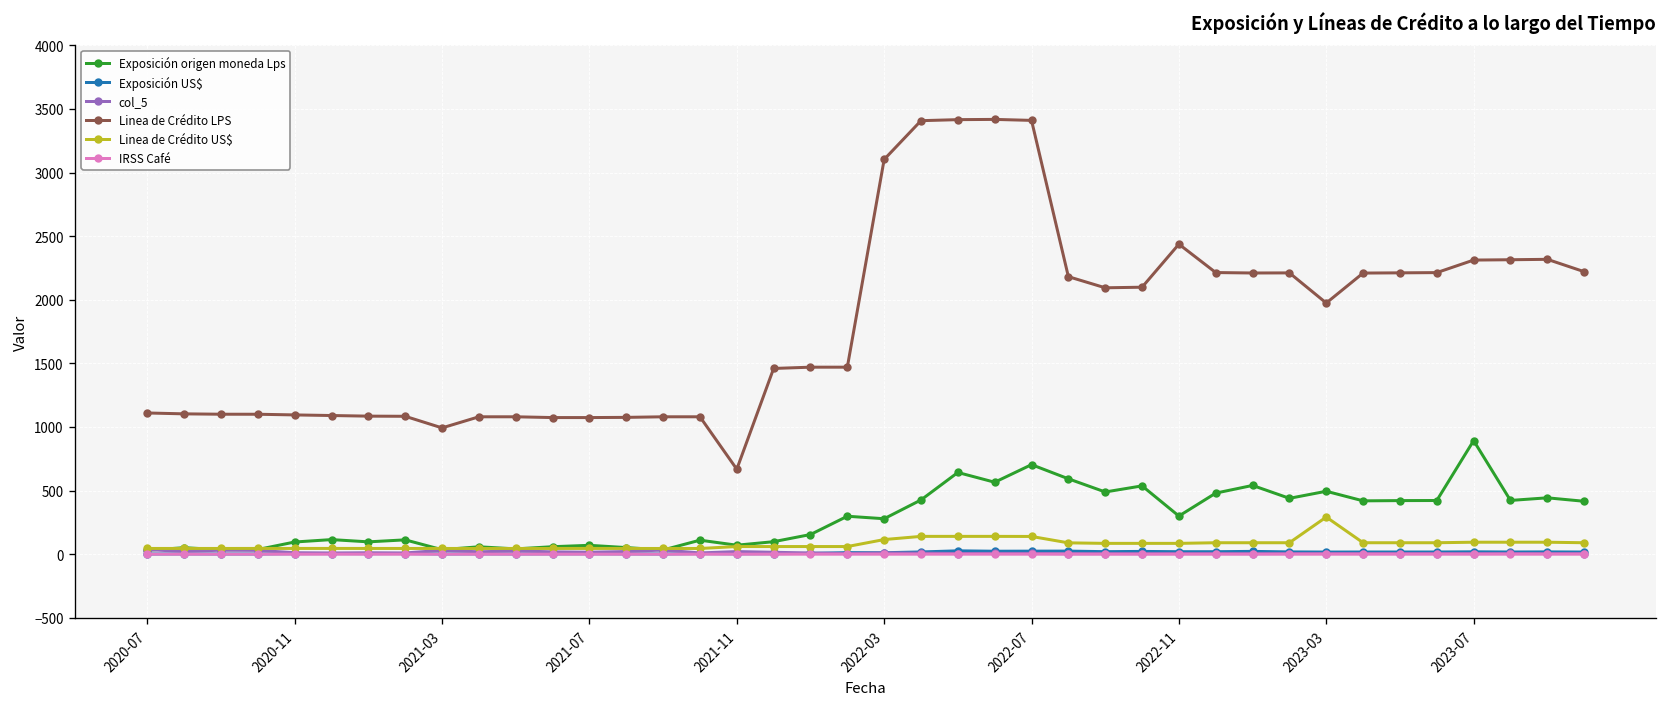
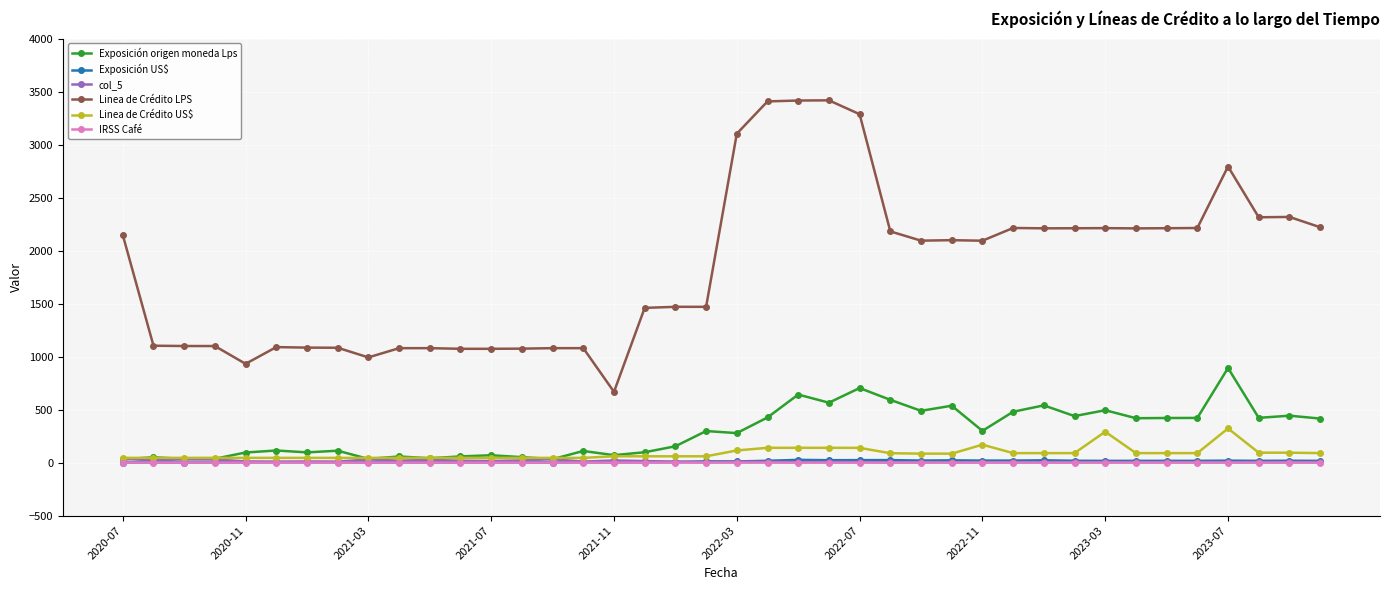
Linea de Crédito LPS, 2020-07: 1110 -> 2150
Linea de Crédito LPS, 2020-11: 1090 -> 930
Linea de Crédito LPS, 2022-07: 3410 -> 3290
Linea de Crédito LPS, 2022-11: 2440 -> 2090
Linea de Crédito US$, 2022-11: 80 -> 170
Linea de Crédito LPS, 2023-03: 1970 -> 2210
Linea de Crédito LPS, 2023-07: 2310 -> 2790
Linea de Crédito US$, 2023-07: 90 -> 320
